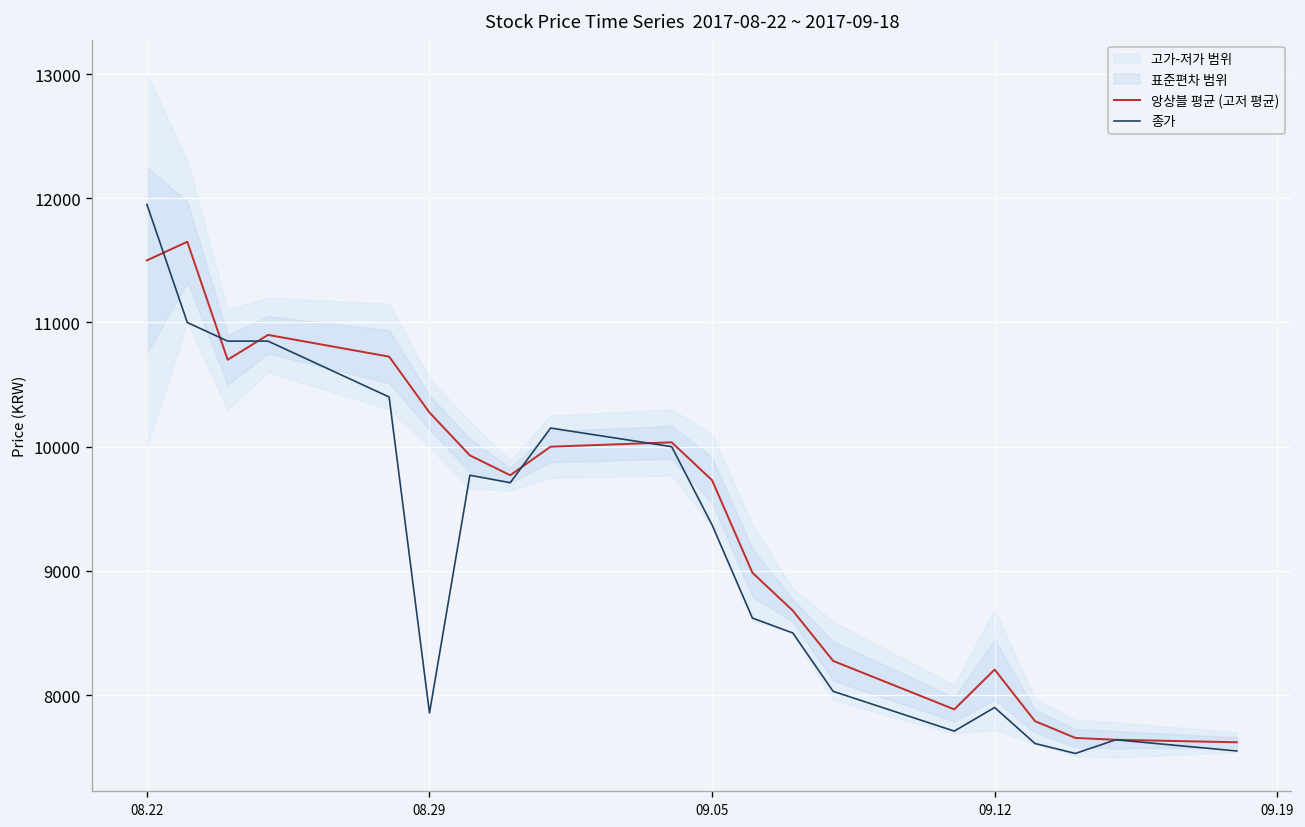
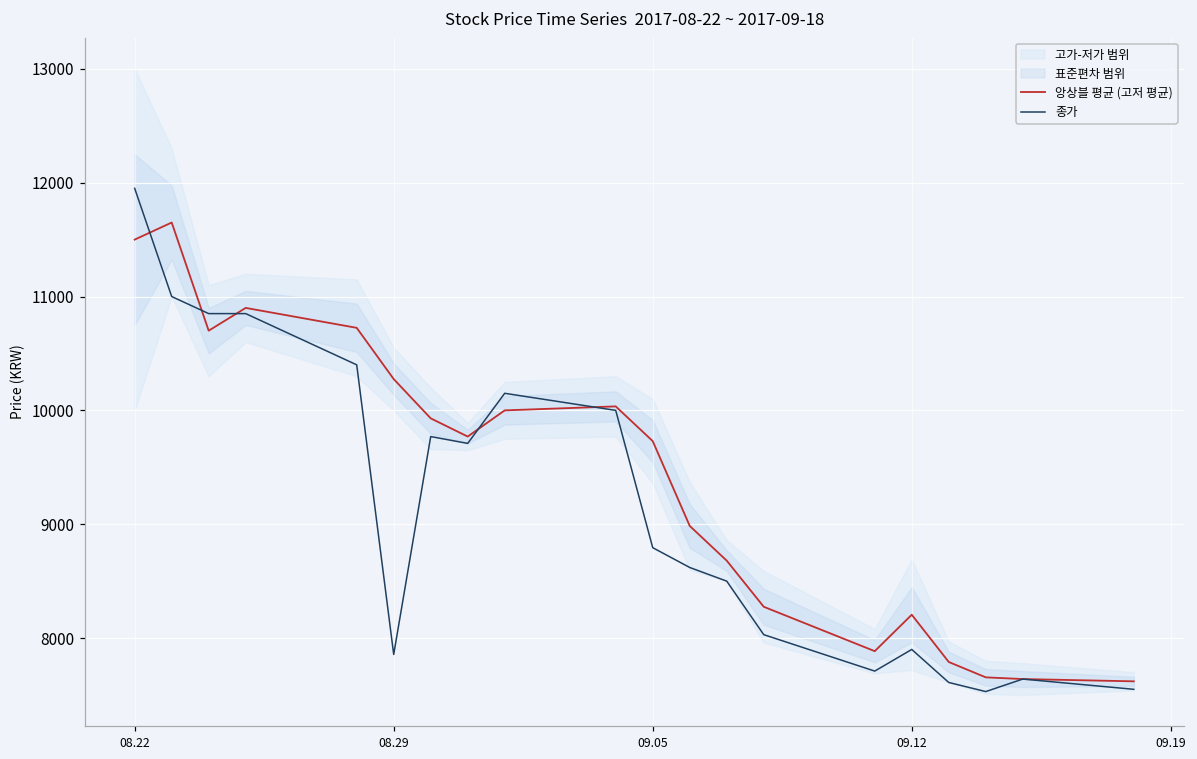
종가, 09.05: 9370 -> 8790
